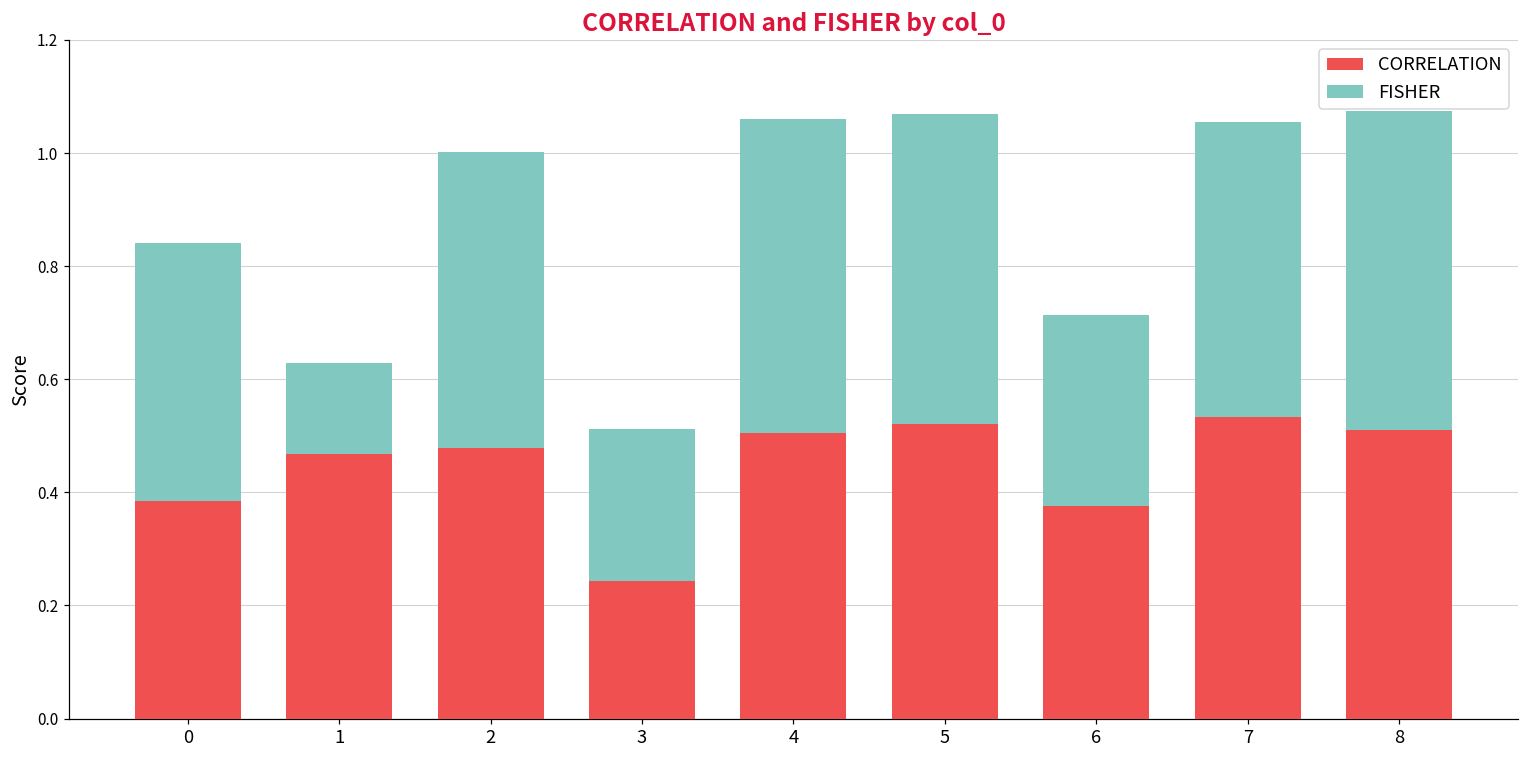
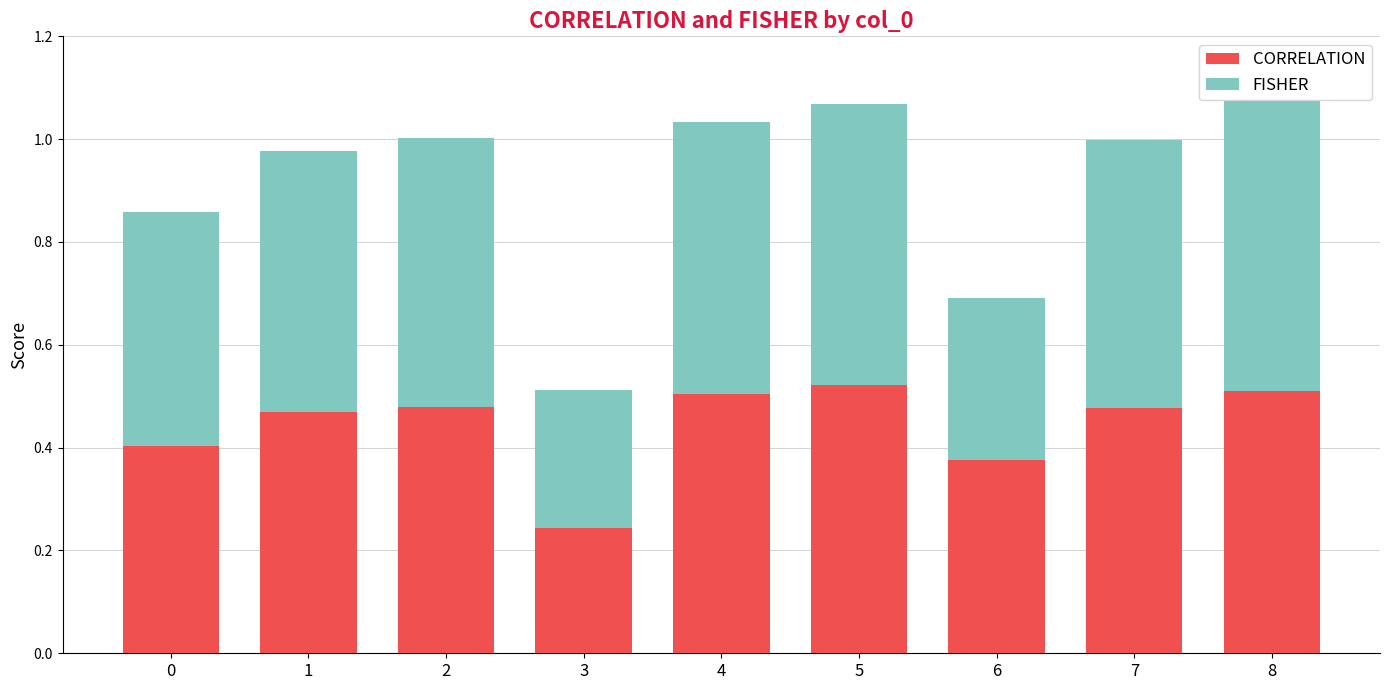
CORRELATION, 0: 0.38 -> 0.40
FISHER, 1: 0.16 -> 0.51
FISHER, 4: 0.56 -> 0.53
FISHER, 6: 0.34 -> 0.32
CORRELATION, 7: 0.53 -> 0.48
